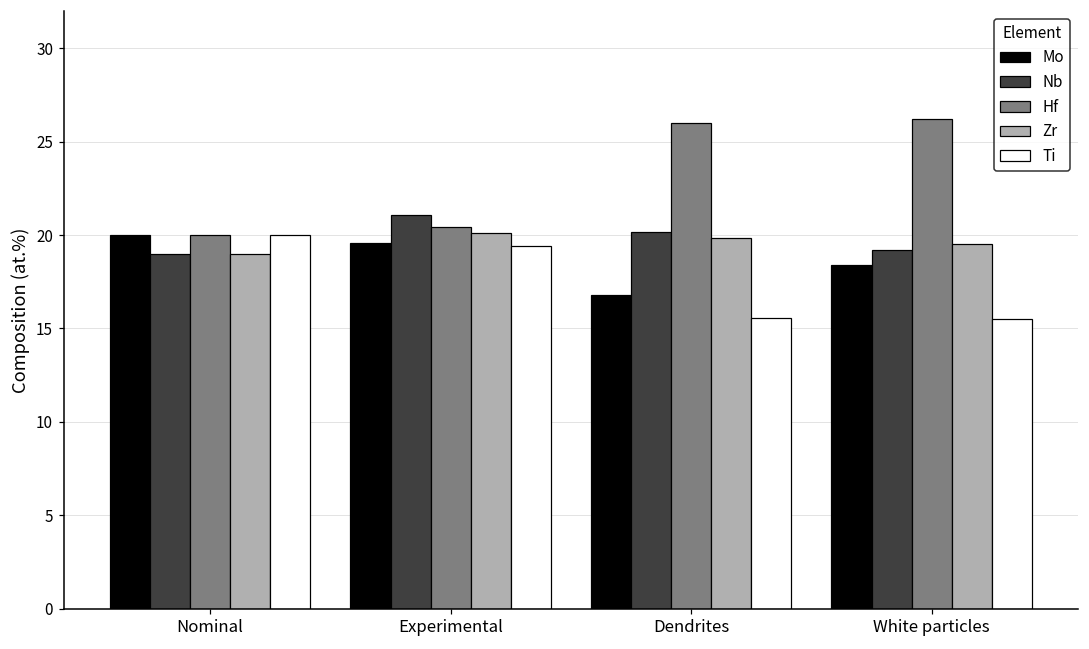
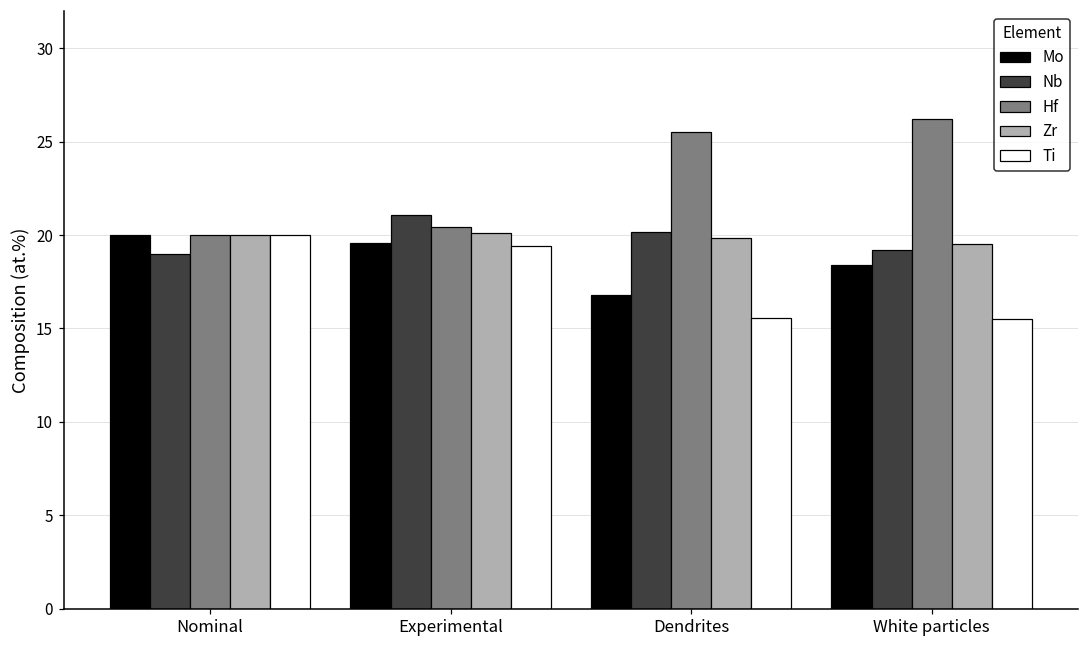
Zr, Nominal: 19 -> 20
Hf, Dendrites: 26.0 -> 25.5
